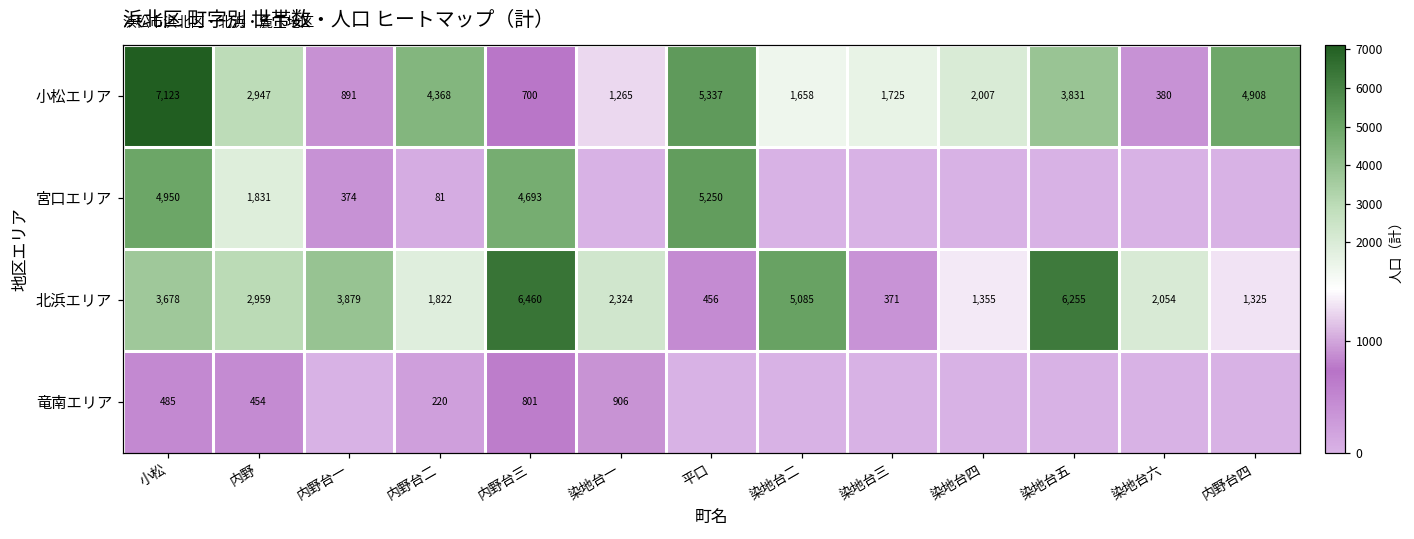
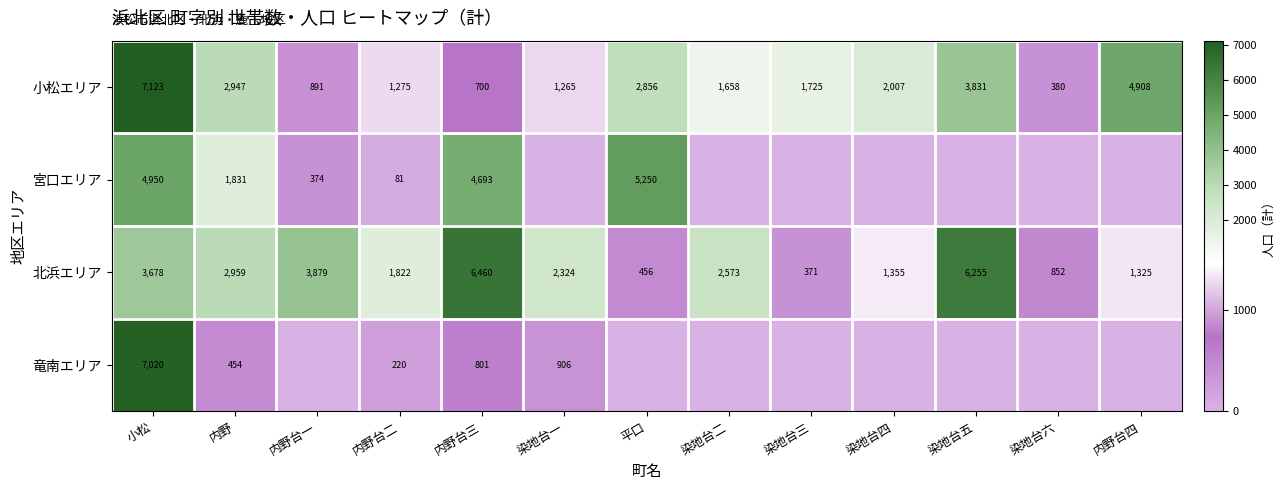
小松エリア, 内野台二: 4,368 -> 1,275
小松エリア, 平口: 5,337 -> 2,856
北浜エリア, 染地台二: 5,085 -> 2,573
北浜エリア, 染地台六: 2,054 -> 852
竜南エリア, 小松: 485 -> 7,020
